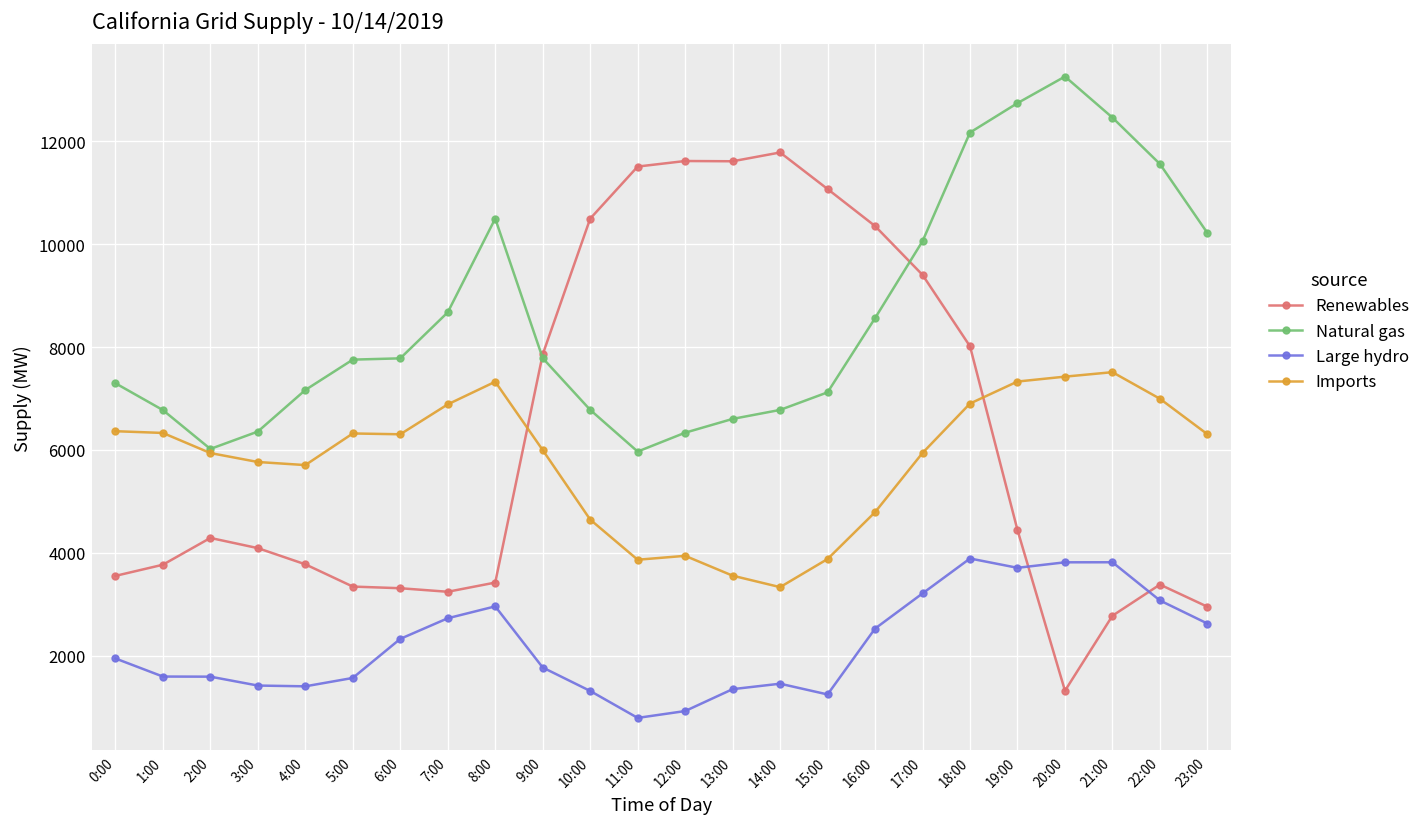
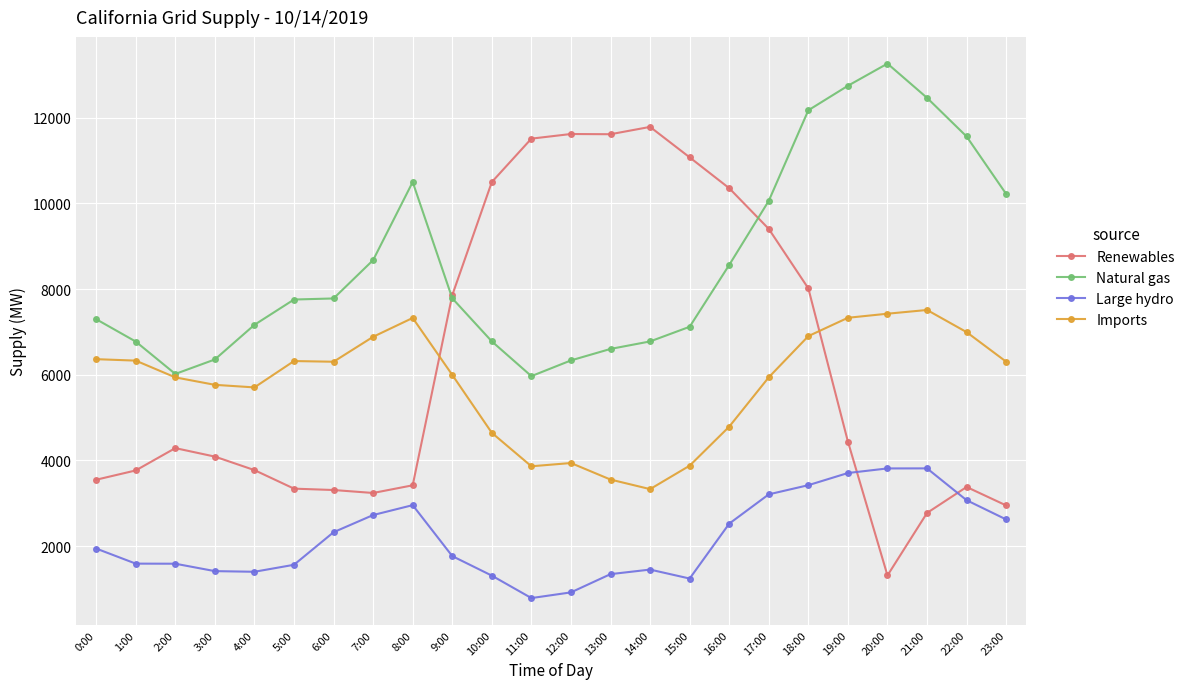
Large hydro, 18:00: 3900 -> 3400
